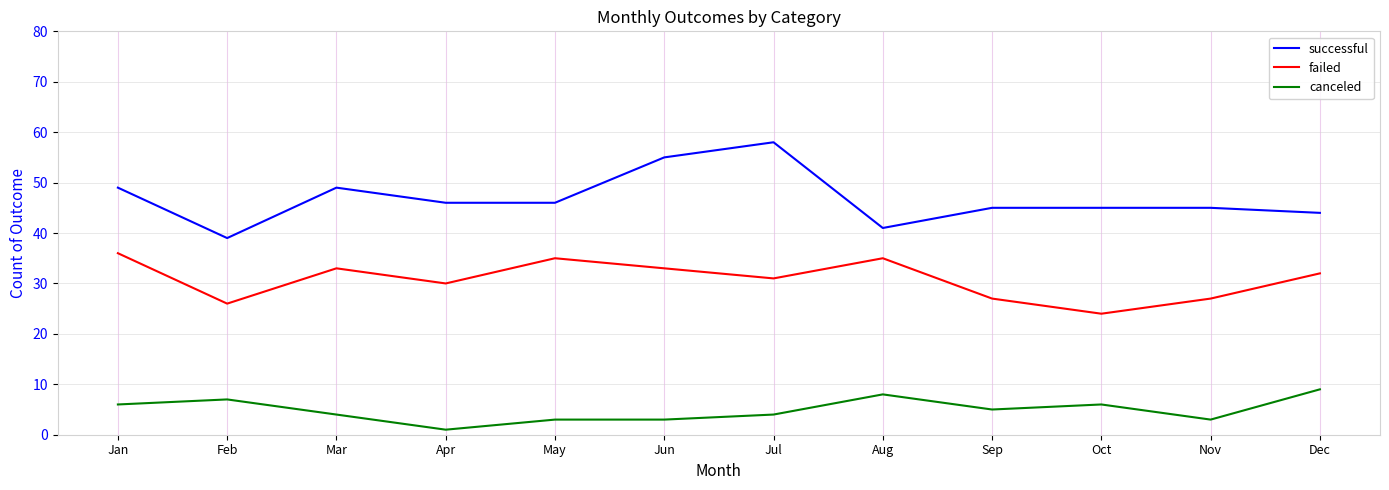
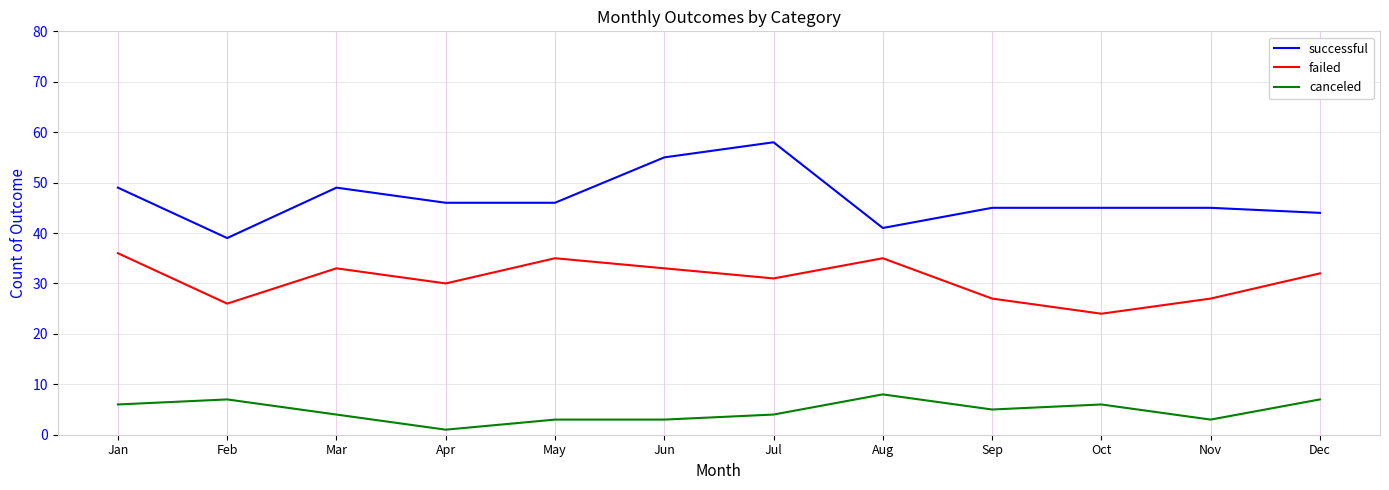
canceled, Dec: 9 -> 7
